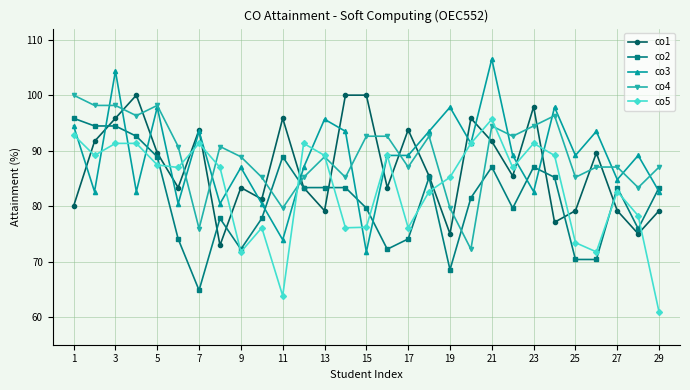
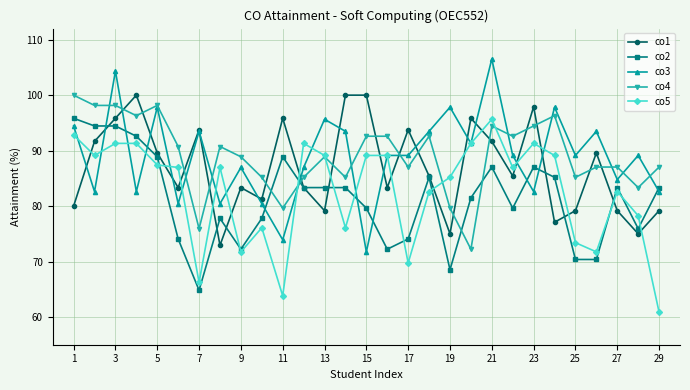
co5, 7: 91 -> 66
co5, 15: 76 -> 89
co5, 17: 76 -> 70
